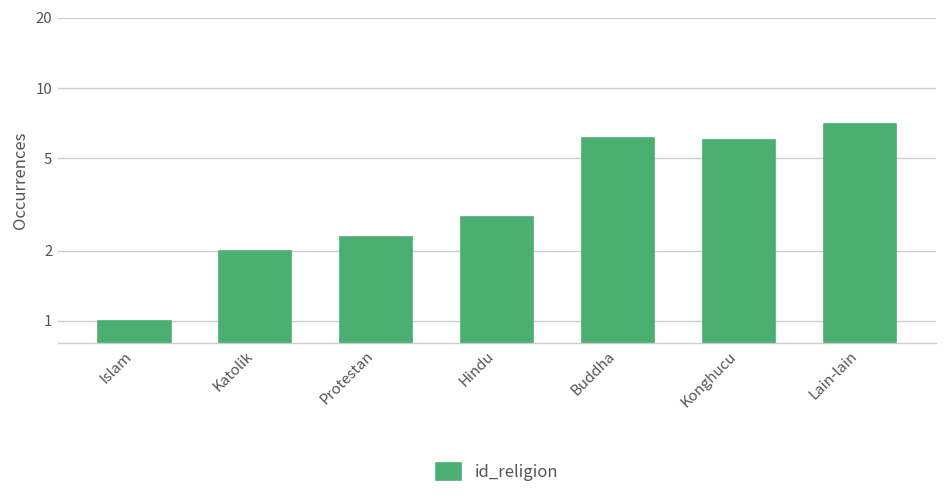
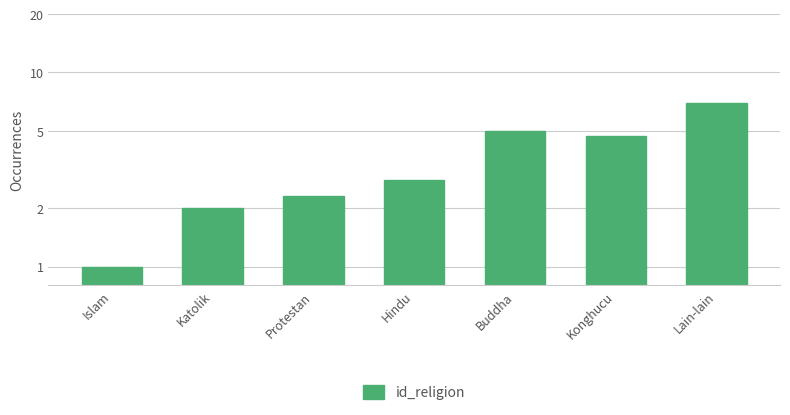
Buddha: 6.1 -> 5.0
Konghucu: 6.0 -> 4.7
